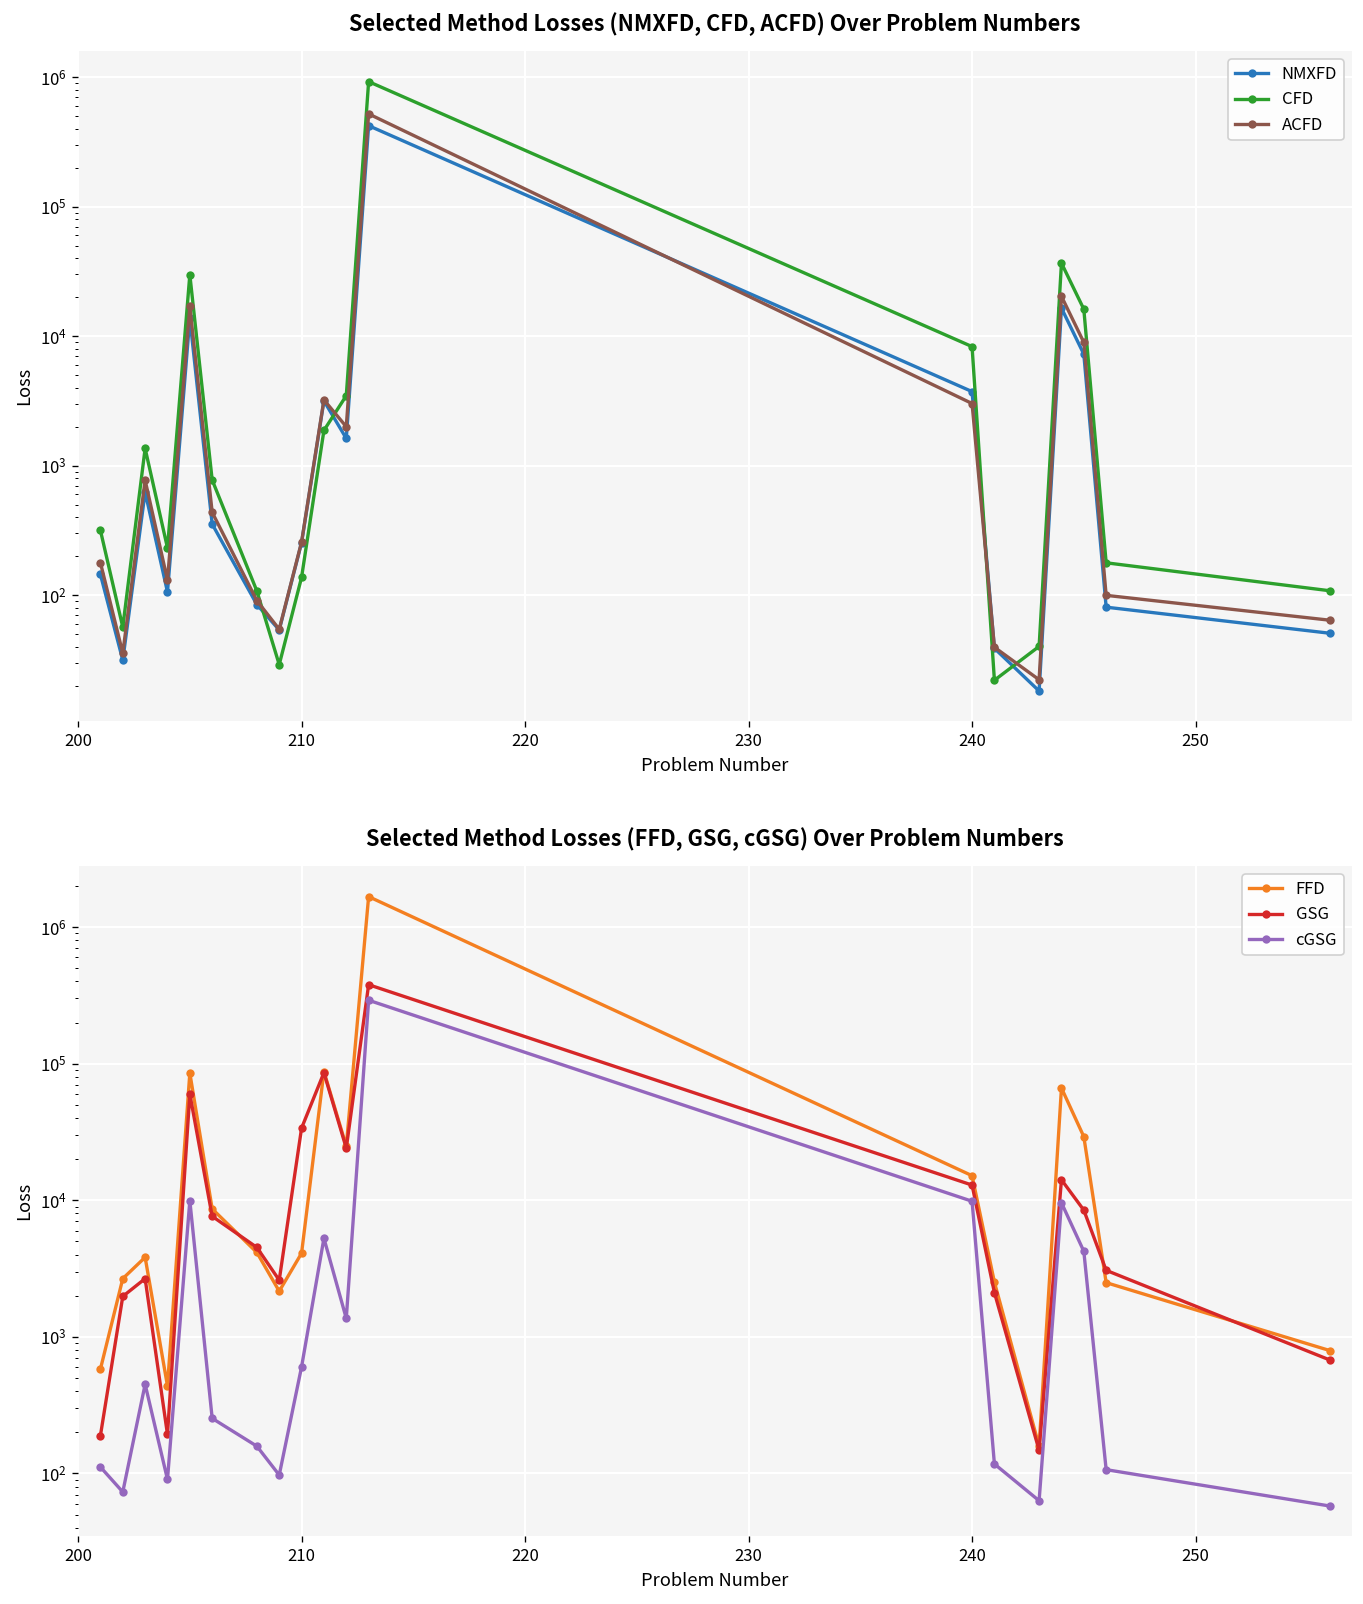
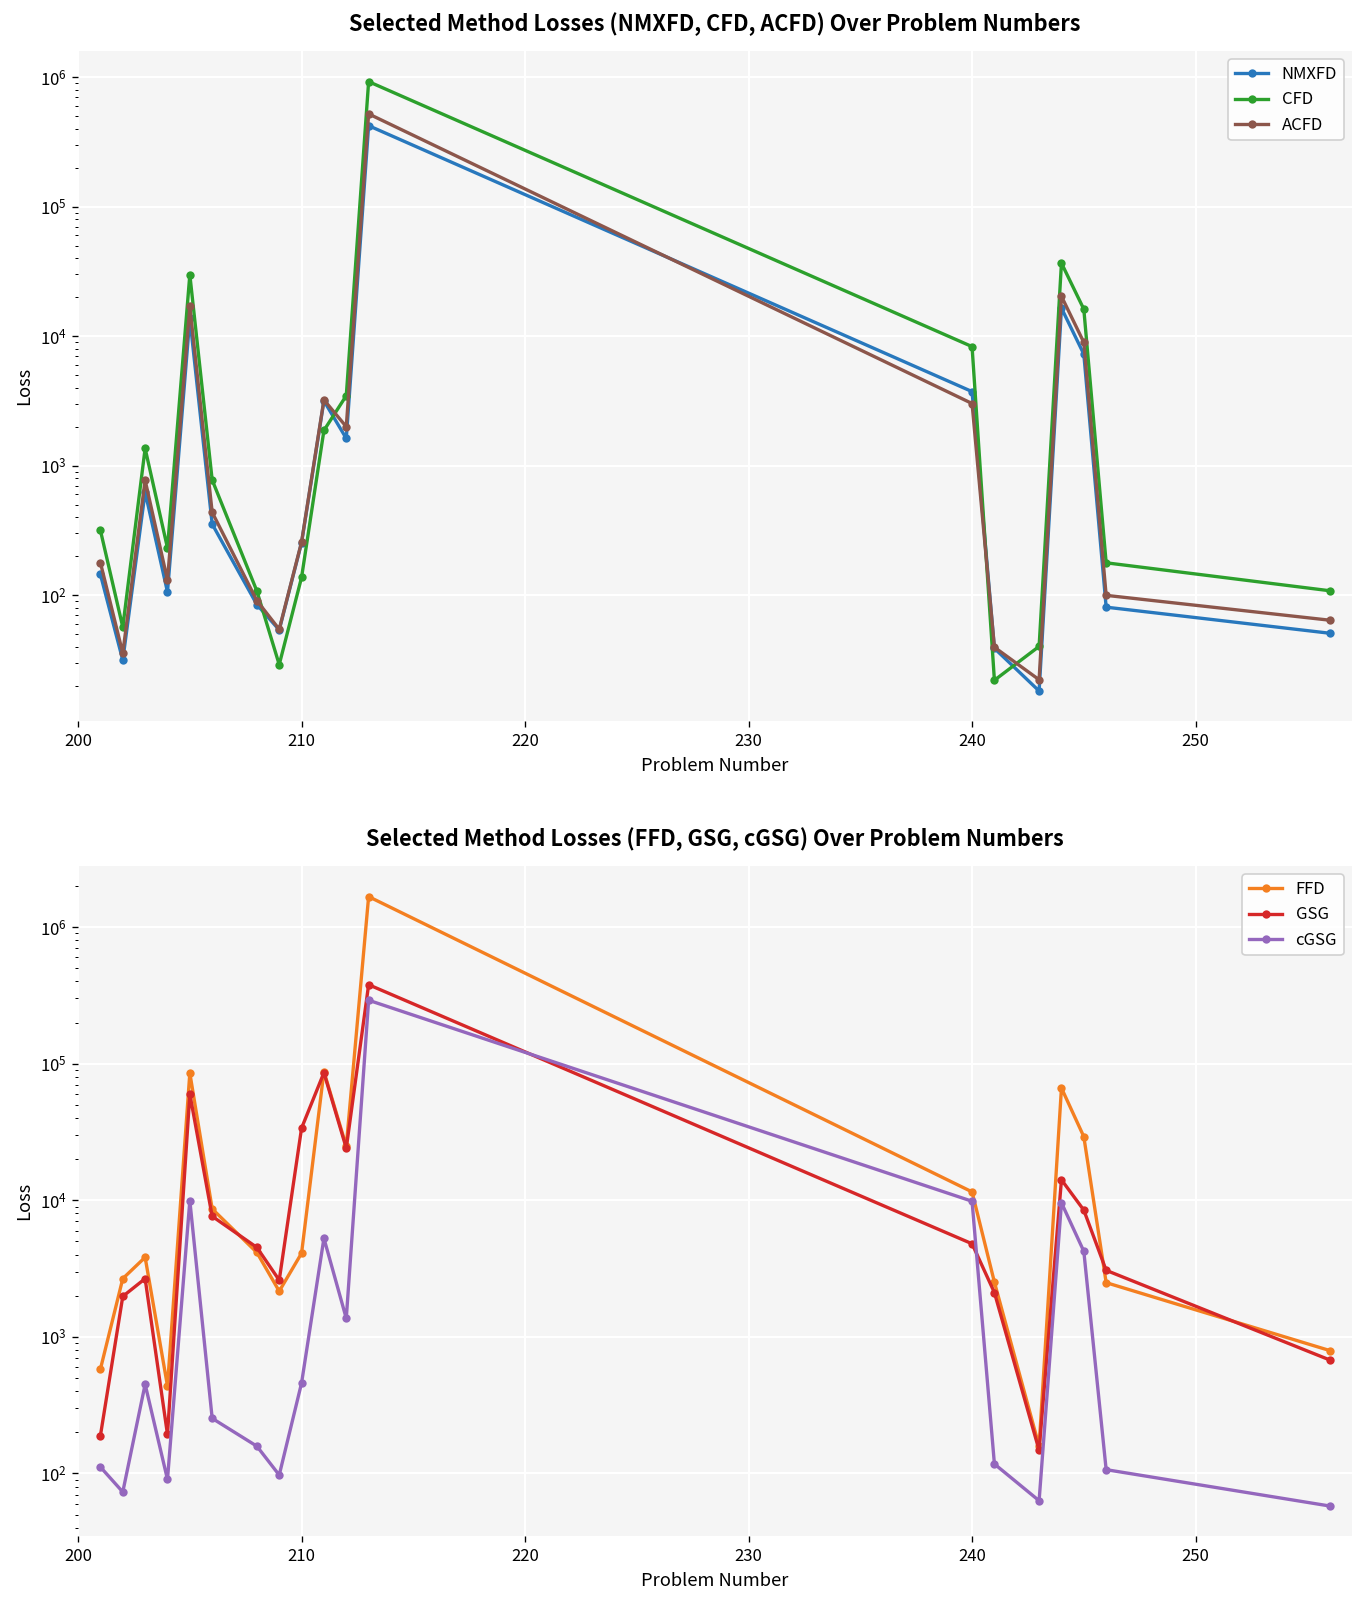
Selected Method Losses (FFD, GSG, cGSG) Over Problem Numbers, cGSG, 210: 600 -> 460
Selected Method Losses (FFD, GSG, cGSG) Over Problem Numbers, FFD, 240: 15000 -> 12000
Selected Method Losses (FFD, GSG, cGSG) Over Problem Numbers, GSG, 240: 13000 -> 4800
